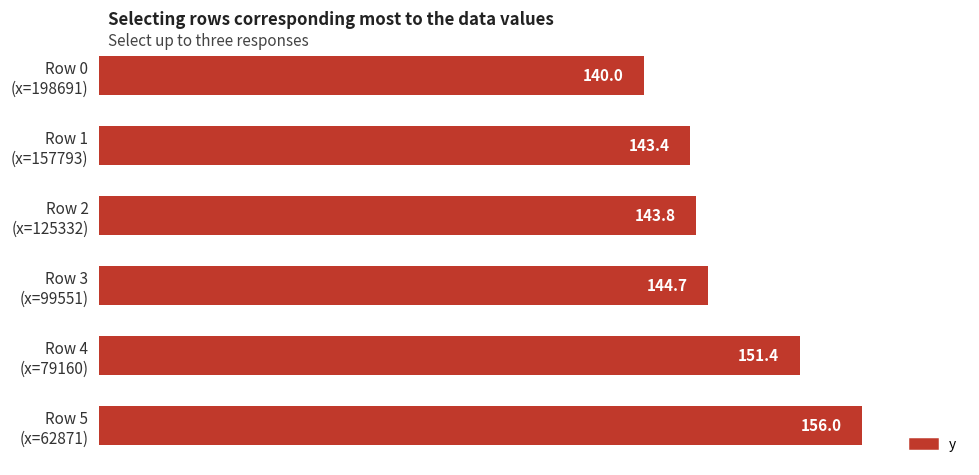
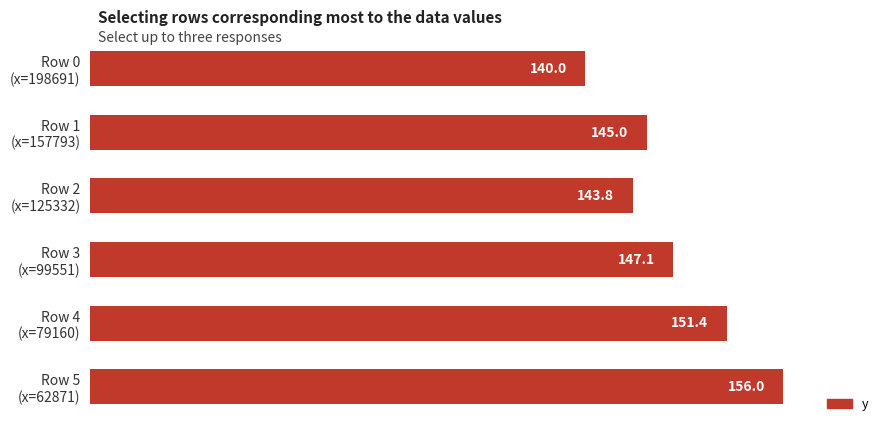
Row 1 (x=157793): 143.4 -> 145.0
Row 3 (x=99551): 144.7 -> 147.1
